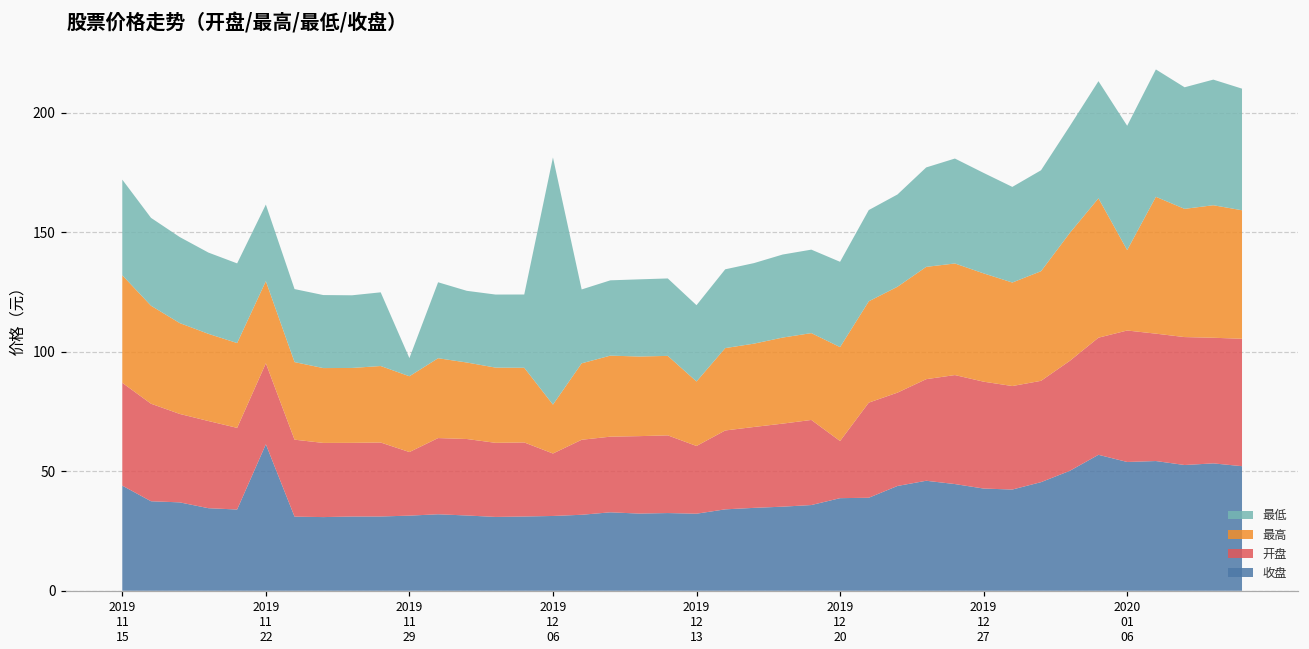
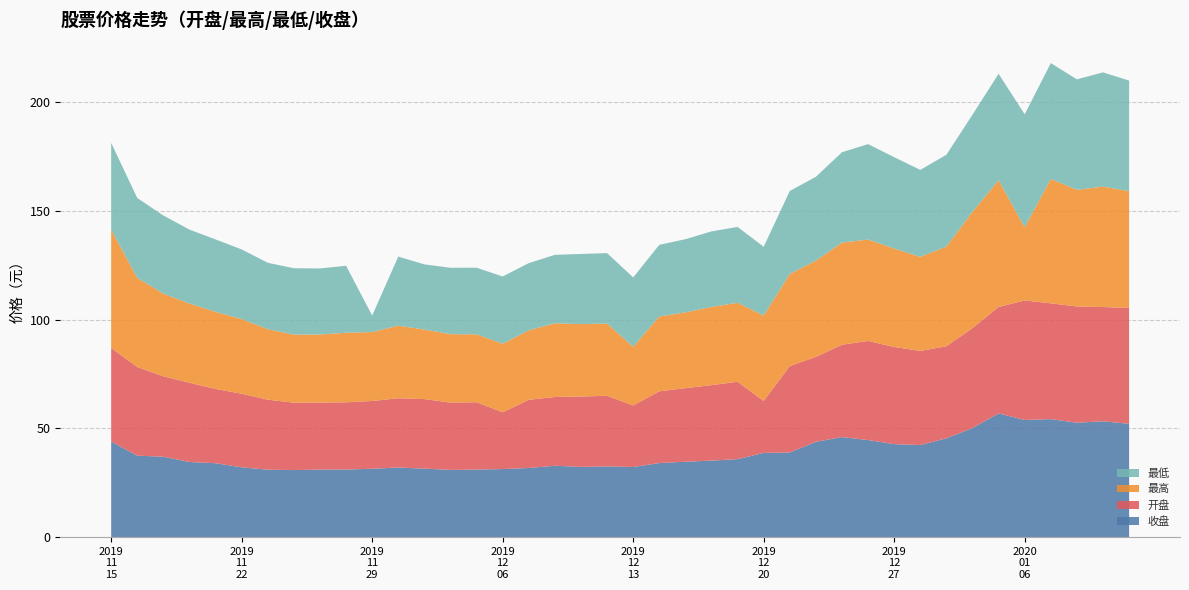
最高, 2019 11 15: 45 -> 54
收盘, 2019 11 22: 61 -> 32
开盘, 2019 11 29: 27 -> 31
最高, 2019 12 06: 20 -> 32
最低, 2019 12 06: 103 -> 31
最低, 2019 12 20: 36 -> 32
